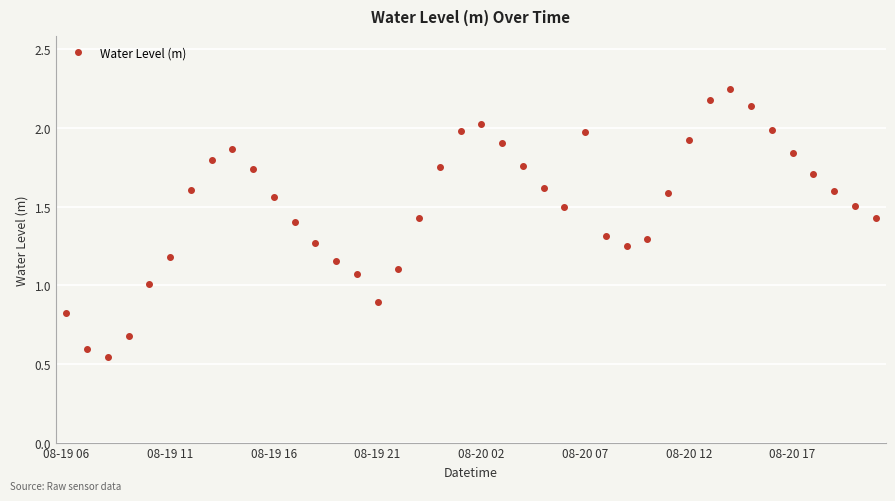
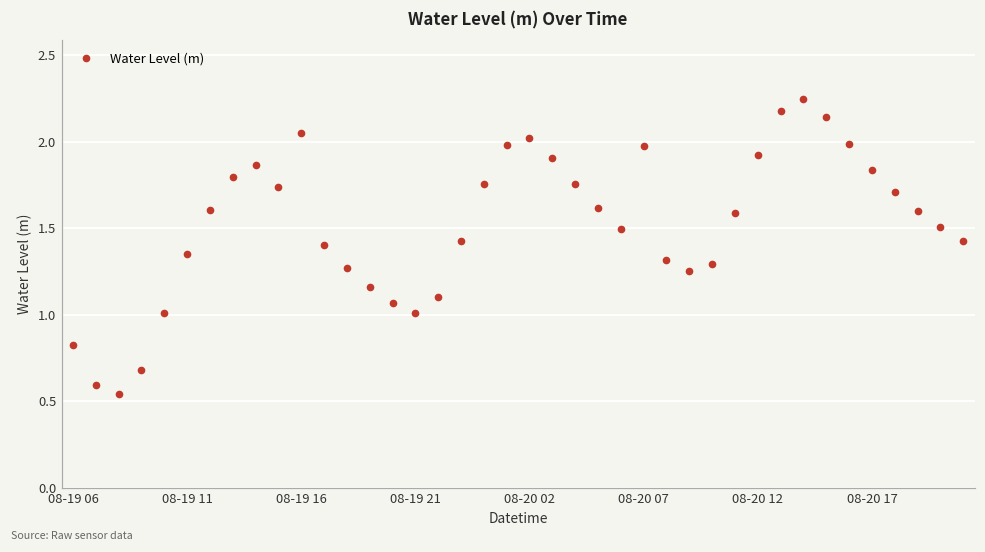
08-19 11: 1.18 -> 1.35
08-19 16: 1.56 -> 2.05
08-19 21: 0.90 -> 1.01
